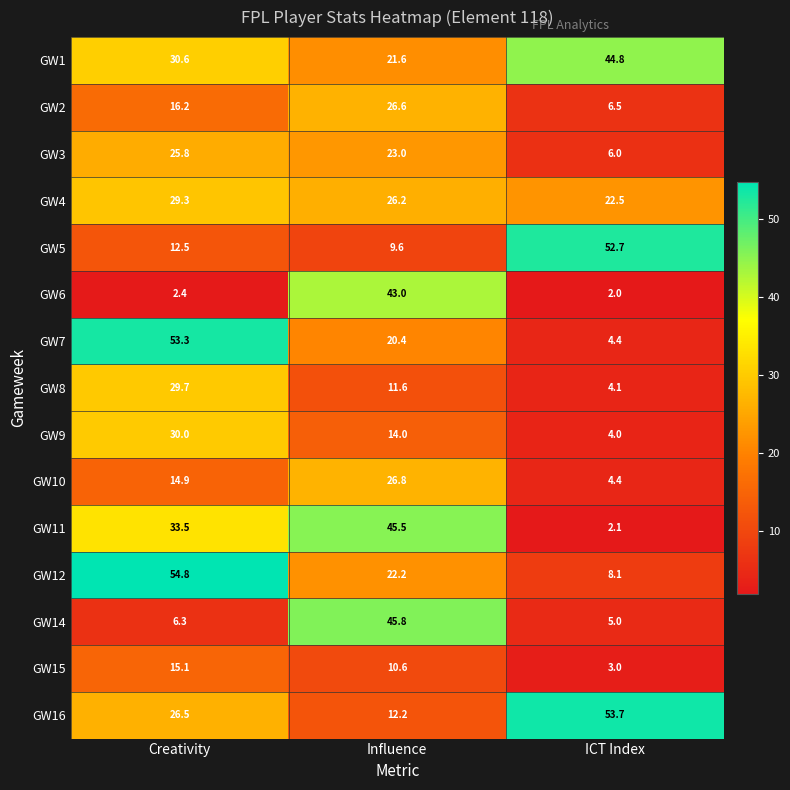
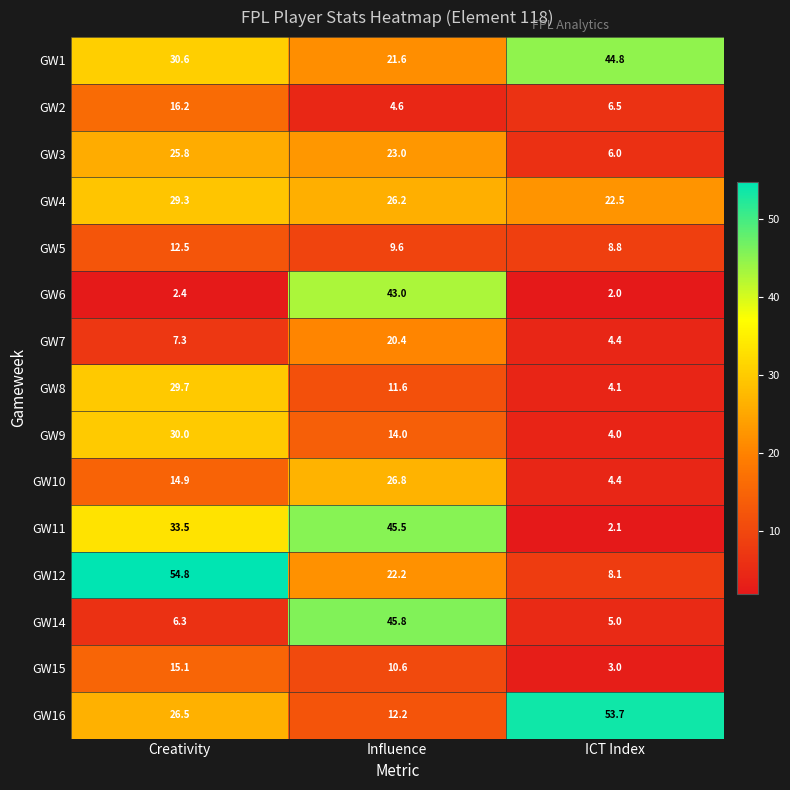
GW2, Influence: 26.6 -> 4.6
GW5, ICT Index: 52.7 -> 8.8
GW7, Creativity: 53.3 -> 7.3
